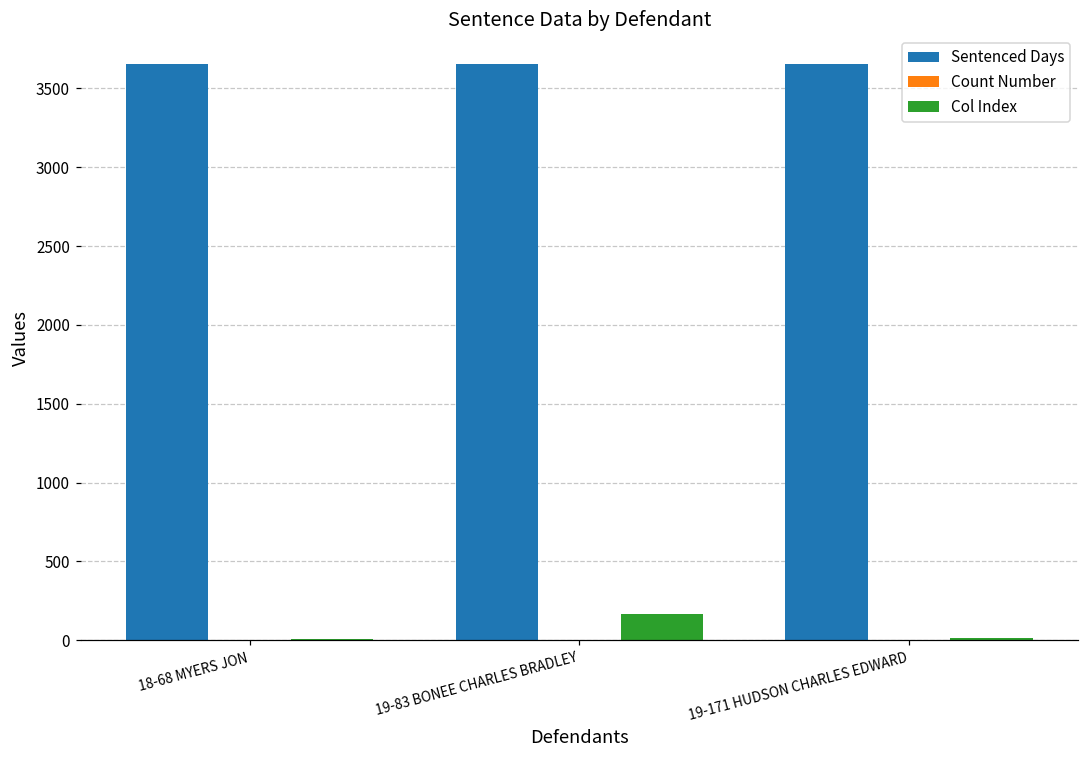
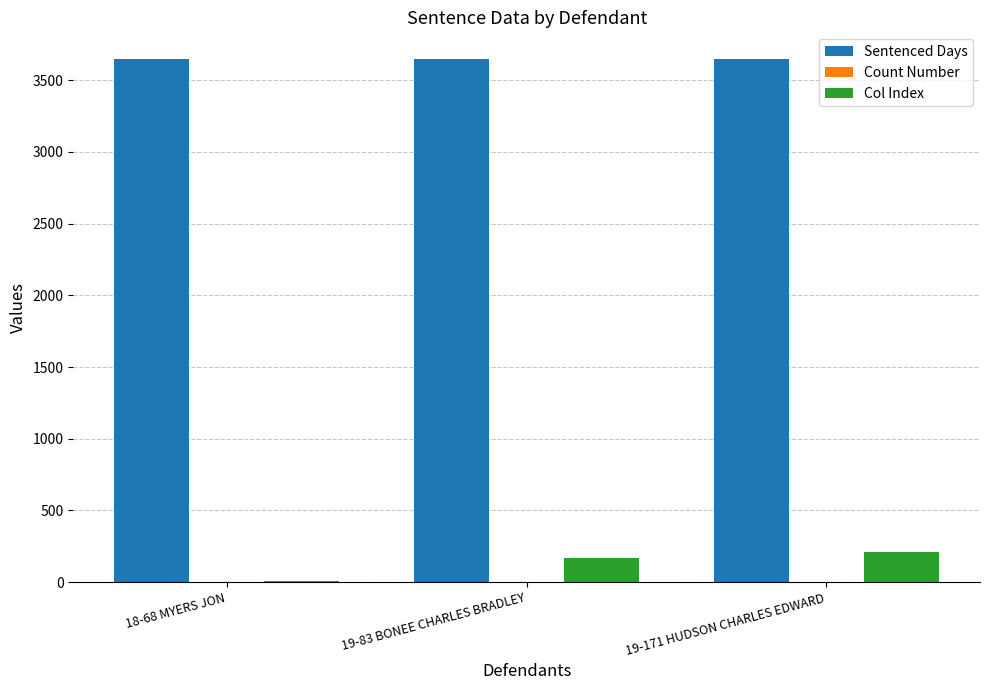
Col Index, 19-171 HUDSON CHARLES EDWARD: 10 -> 210
